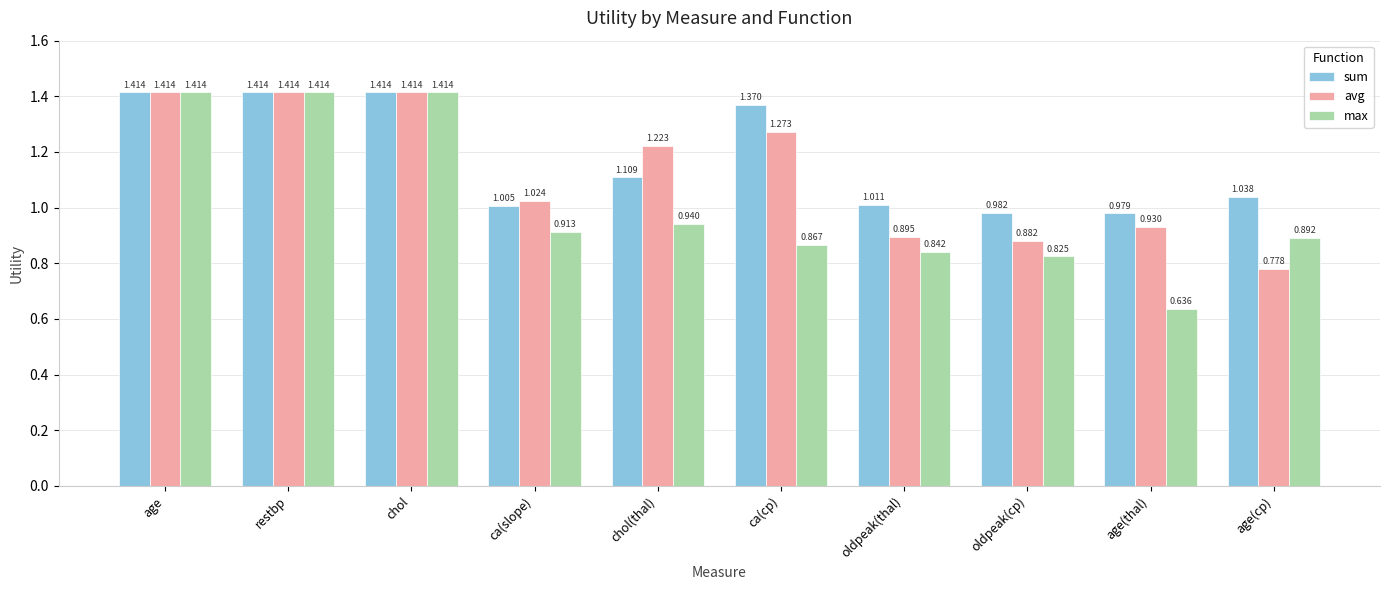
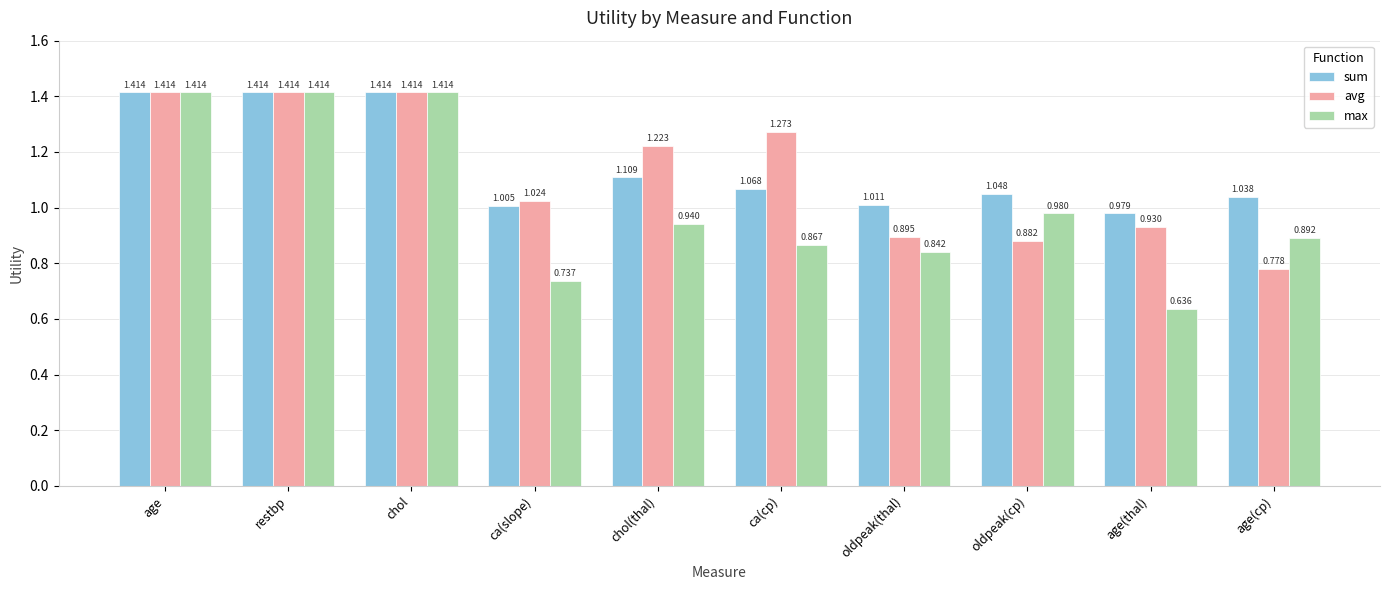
max, ca(slope): 0.913 -> 0.737
sum, ca(cp): 1.370 -> 1.068
sum, oldpeak(cp): 0.982 -> 1.048
max, oldpeak(cp): 0.825 -> 0.980
